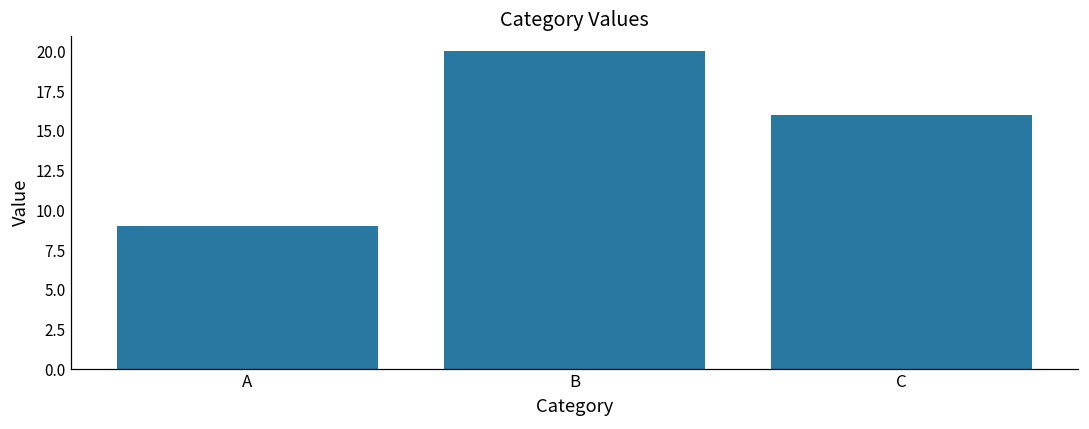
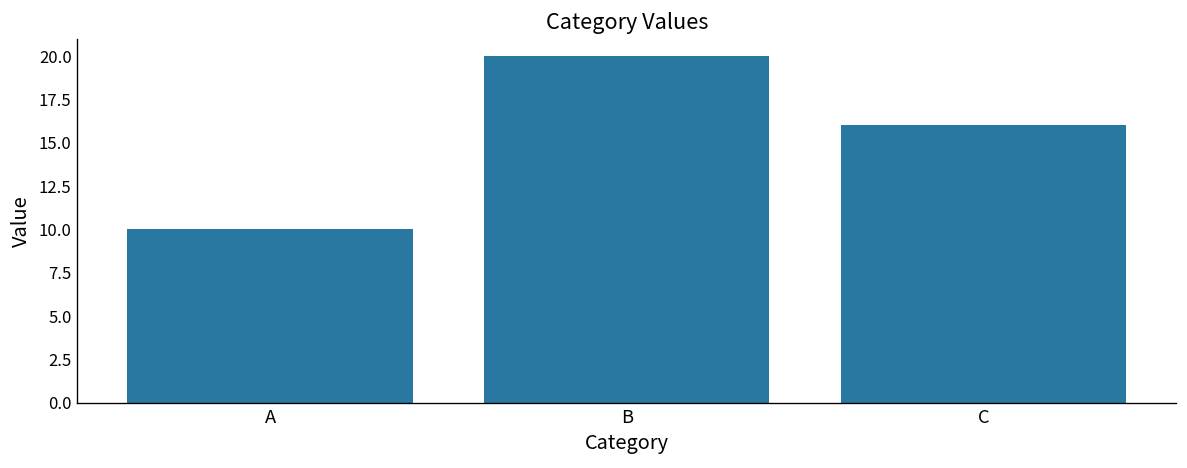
A: 9 -> 10
